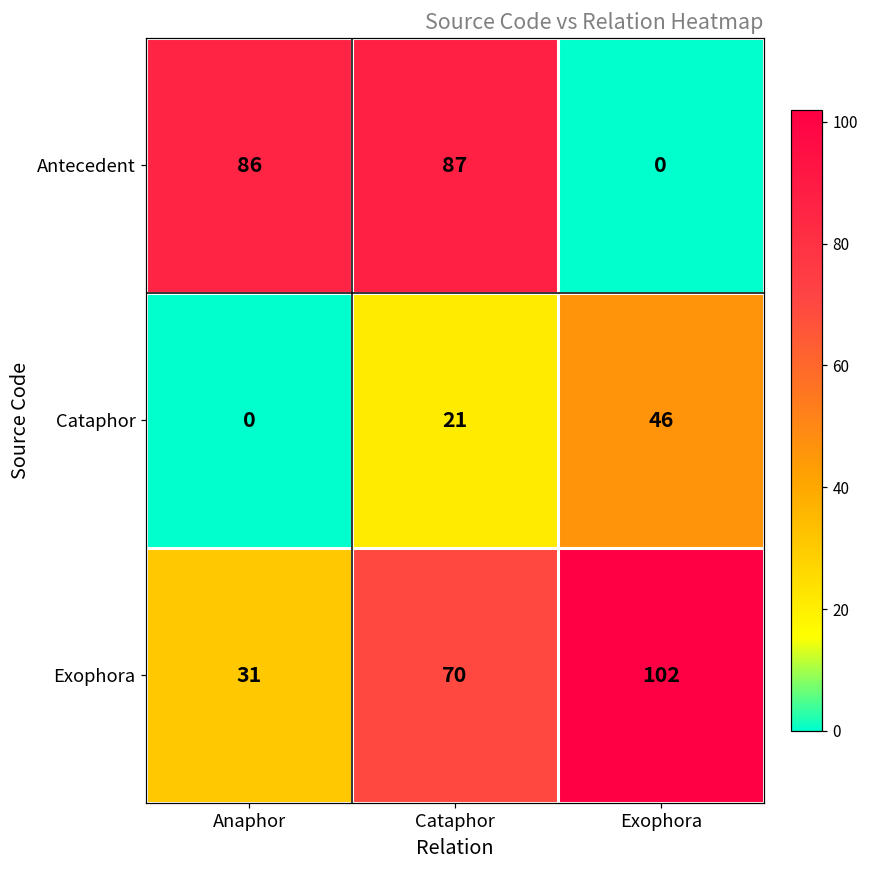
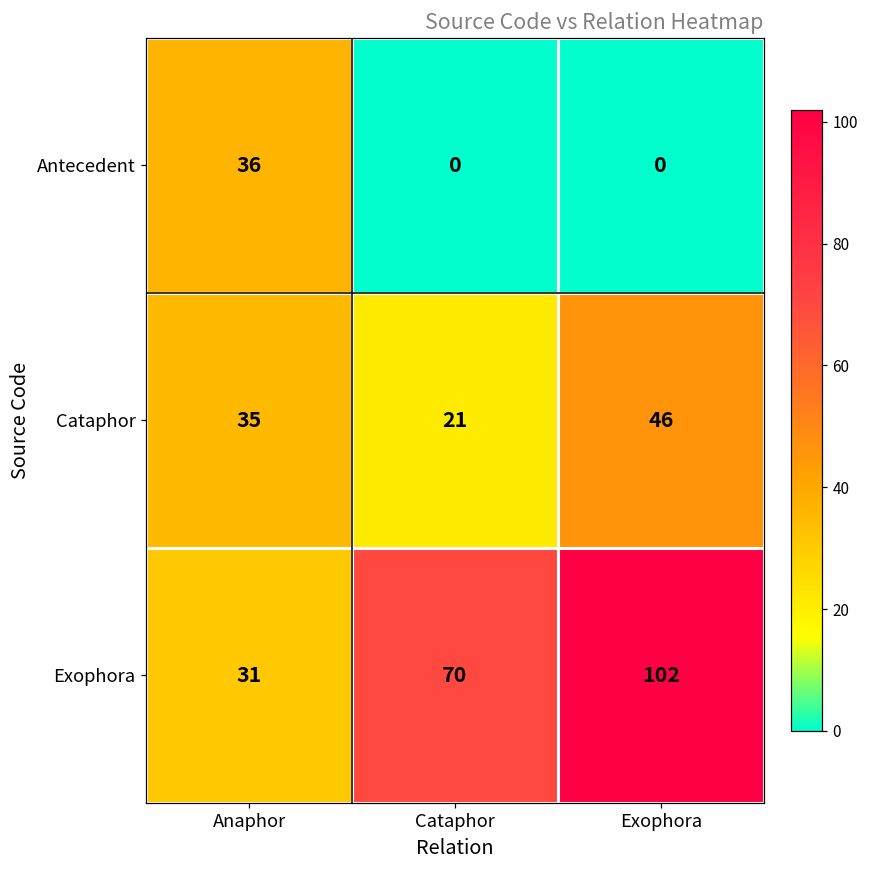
Antecedent, Anaphor: 86 -> 36
Antecedent, Cataphor: 87 -> 0
Cataphor, Anaphor: 0 -> 35
